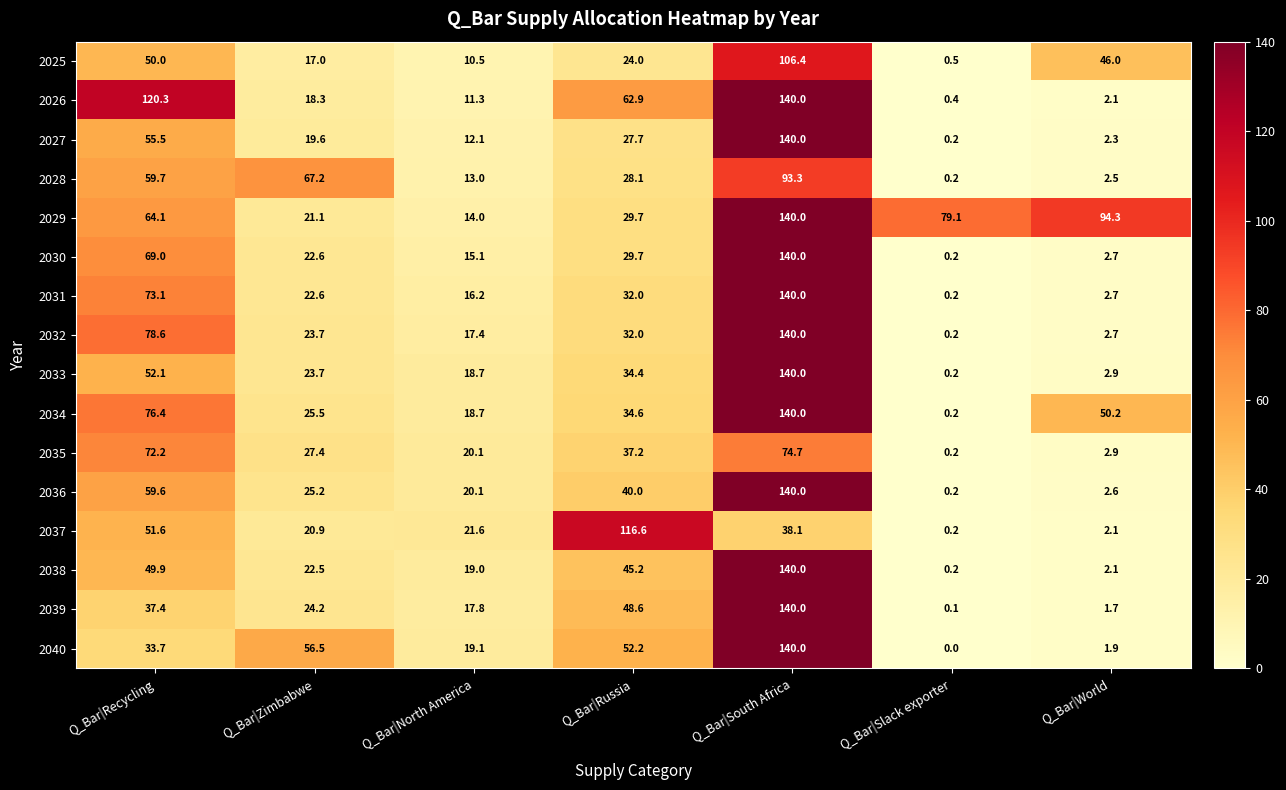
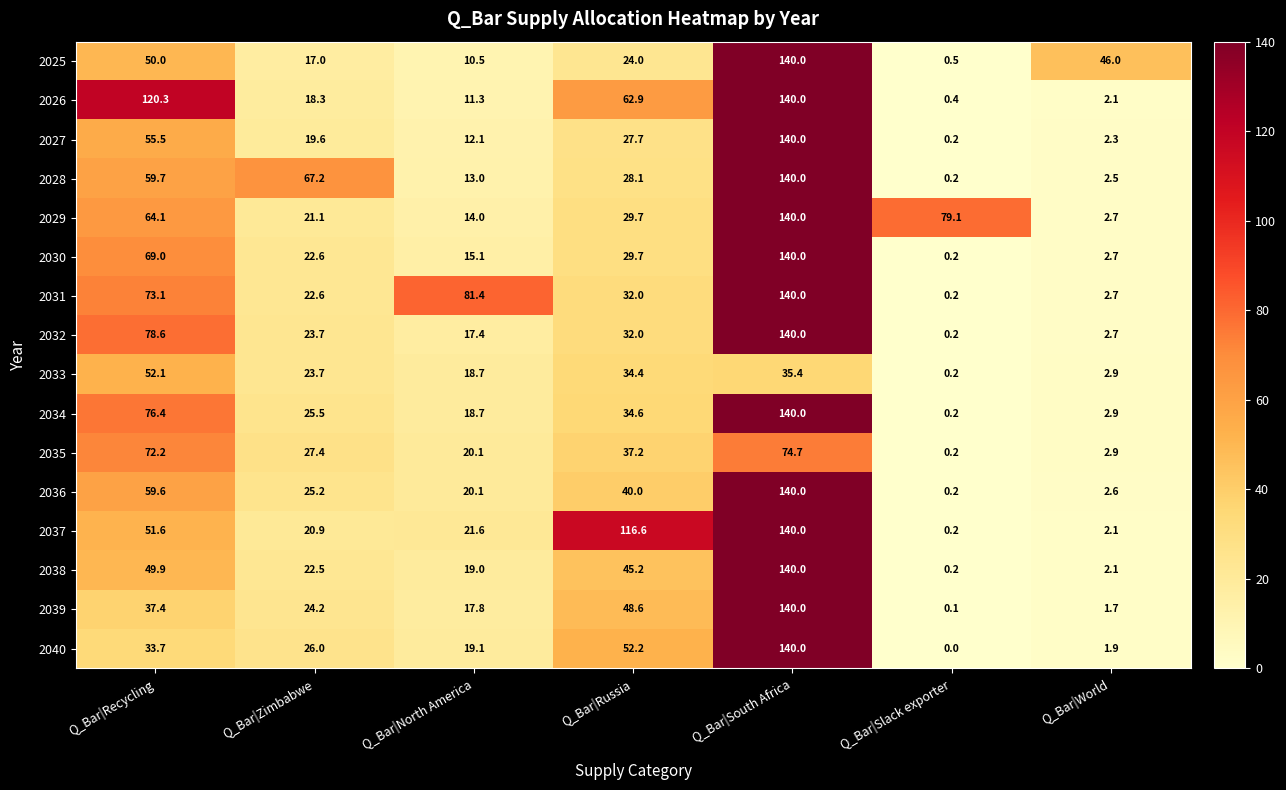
2025, Q_Bar|South Africa: 106.4 -> 140.0
2028, Q_Bar|South Africa: 93.3 -> 140.0
2029, Q_Bar|World: 94.3 -> 2.7
2031, Q_Bar|North America: 16.2 -> 81.4
2033, Q_Bar|South Africa: 140.0 -> 35.4
2034, Q_Bar|World: 50.2 -> 2.9
2037, Q_Bar|South Africa: 38.1 -> 140.0
2040, Q_Bar|Zimbabwe: 56.5 -> 26.0
